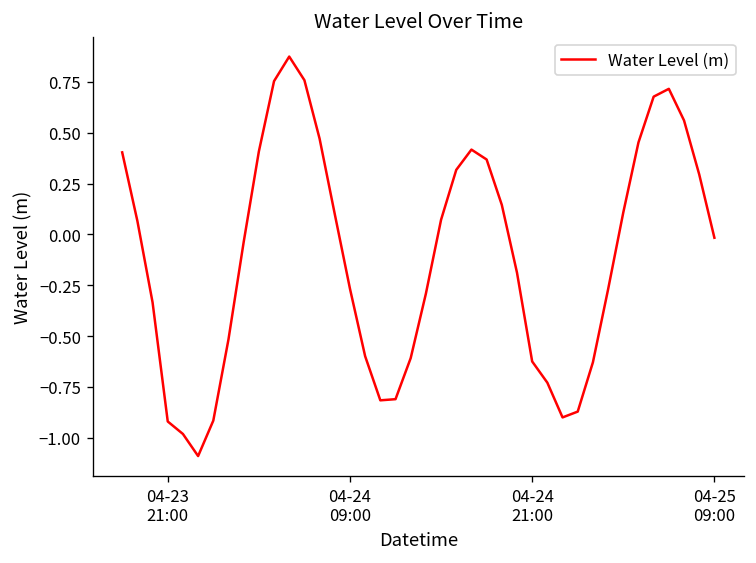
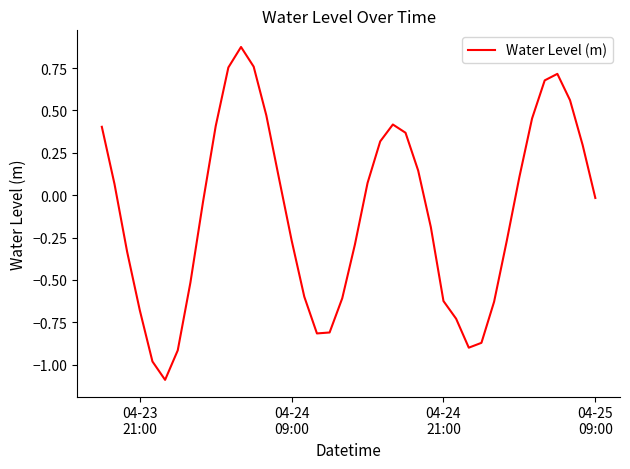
04-23 21:00: -0.92 -> -0.68
